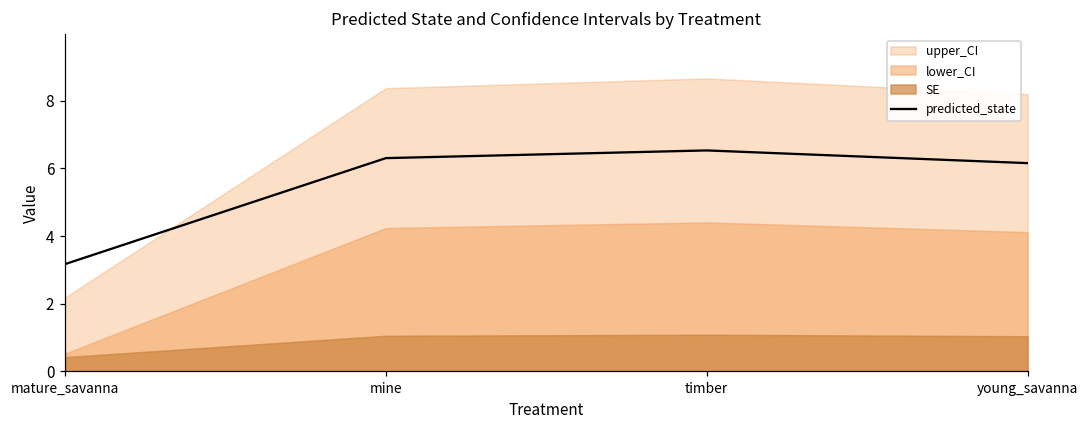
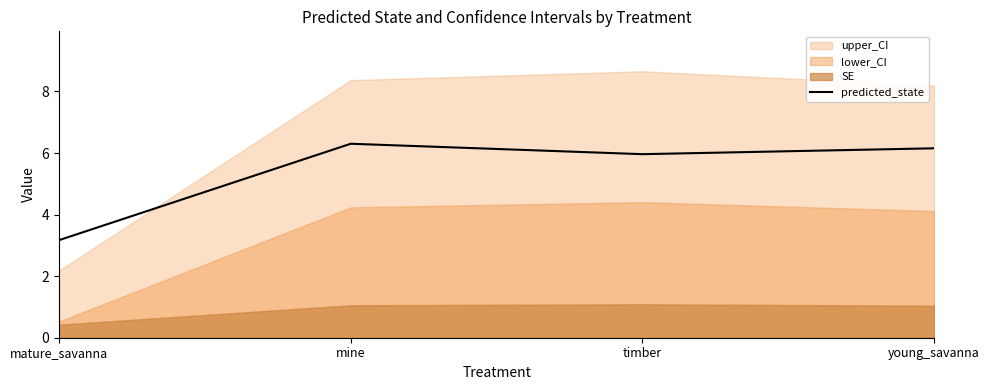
predicted_state, timber: 6.5 -> 6.0
